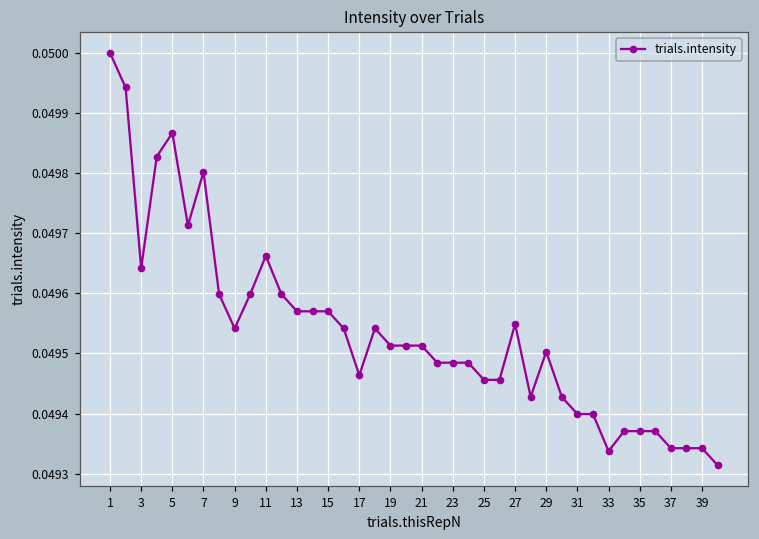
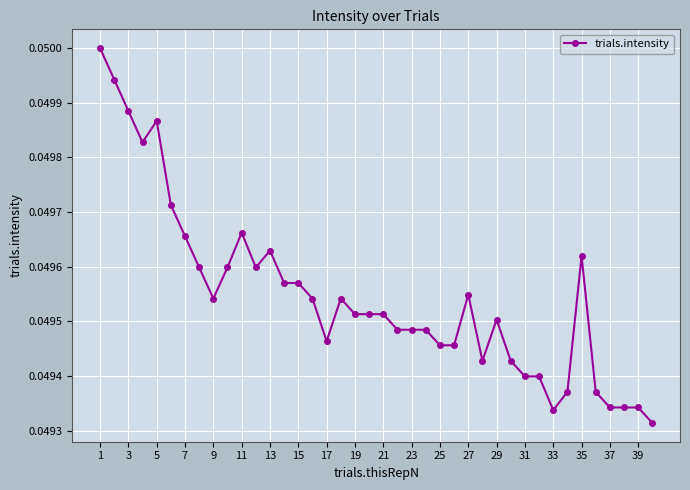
3: 0.04964 -> 0.04989
7: 0.04980 -> 0.04966
13: 0.04957 -> 0.04963
35: 0.04937 -> 0.04962
